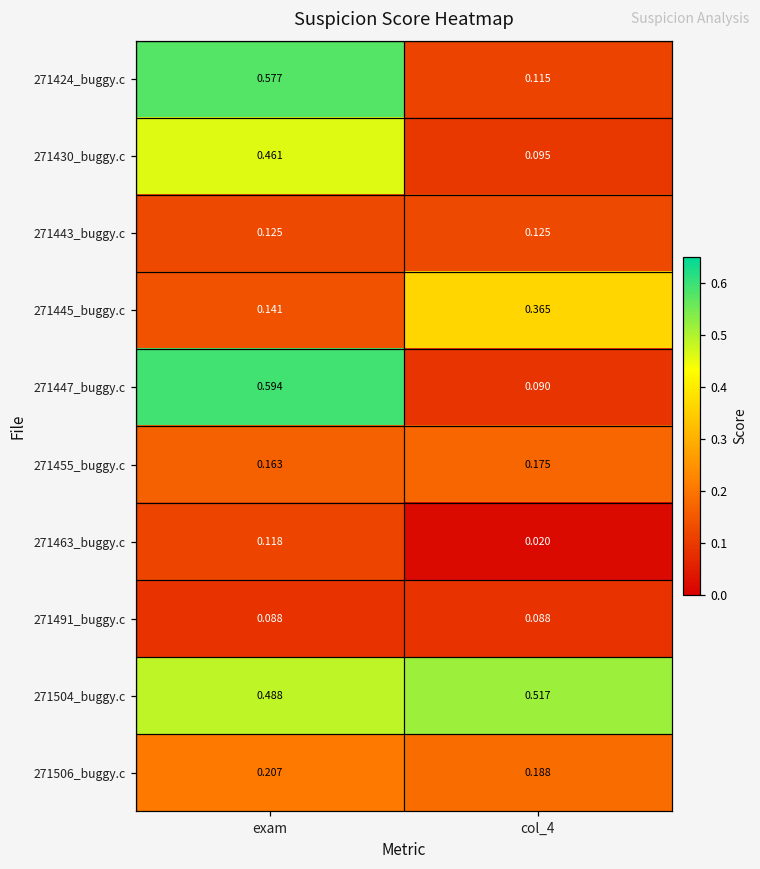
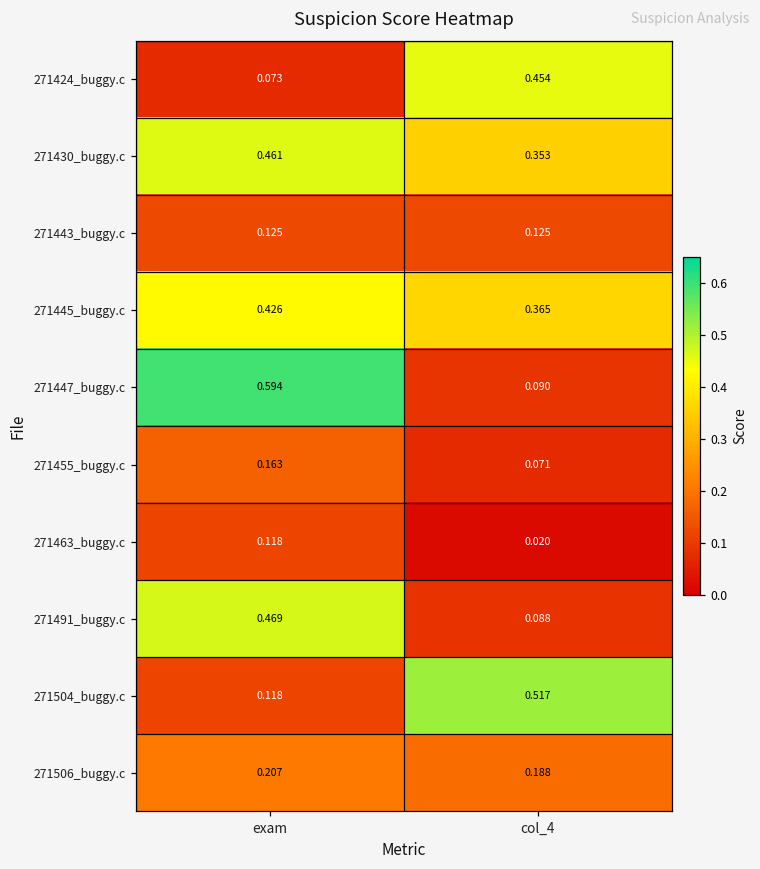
271424_buggy.c, exam: 0.577 -> 0.073
271424_buggy.c, col_4: 0.115 -> 0.454
271430_buggy.c, col_4: 0.095 -> 0.353
271445_buggy.c, exam: 0.141 -> 0.426
271455_buggy.c, col_4: 0.175 -> 0.071
271491_buggy.c, exam: 0.088 -> 0.469
271504_buggy.c, exam: 0.488 -> 0.118
